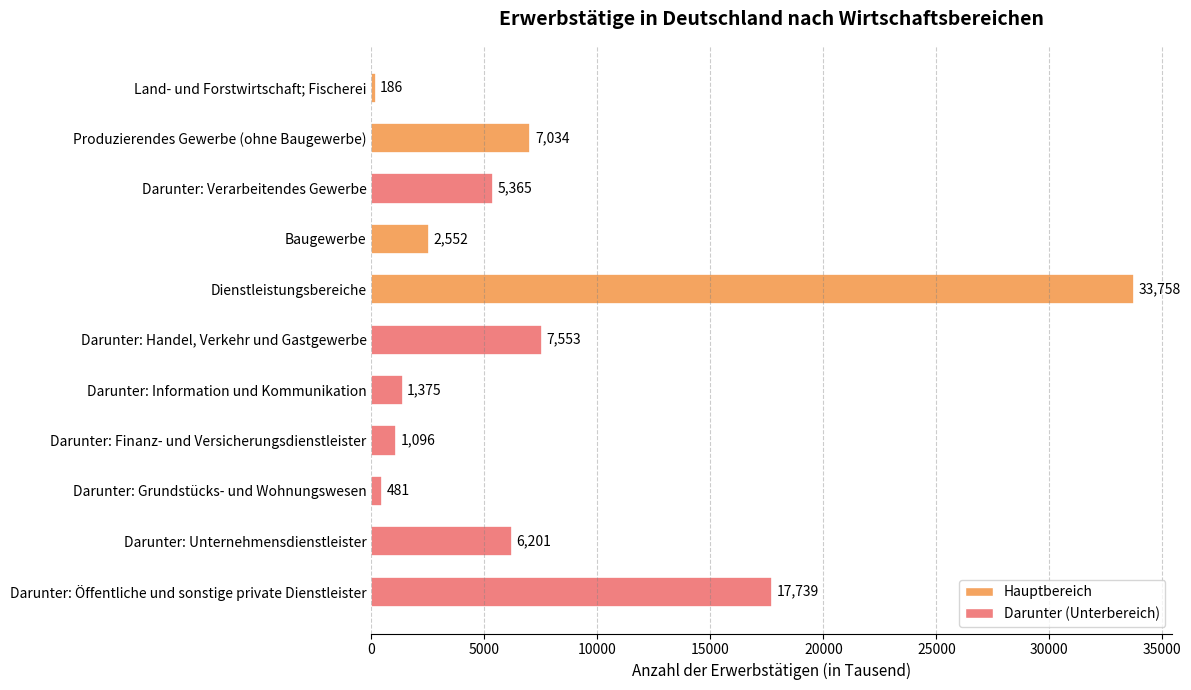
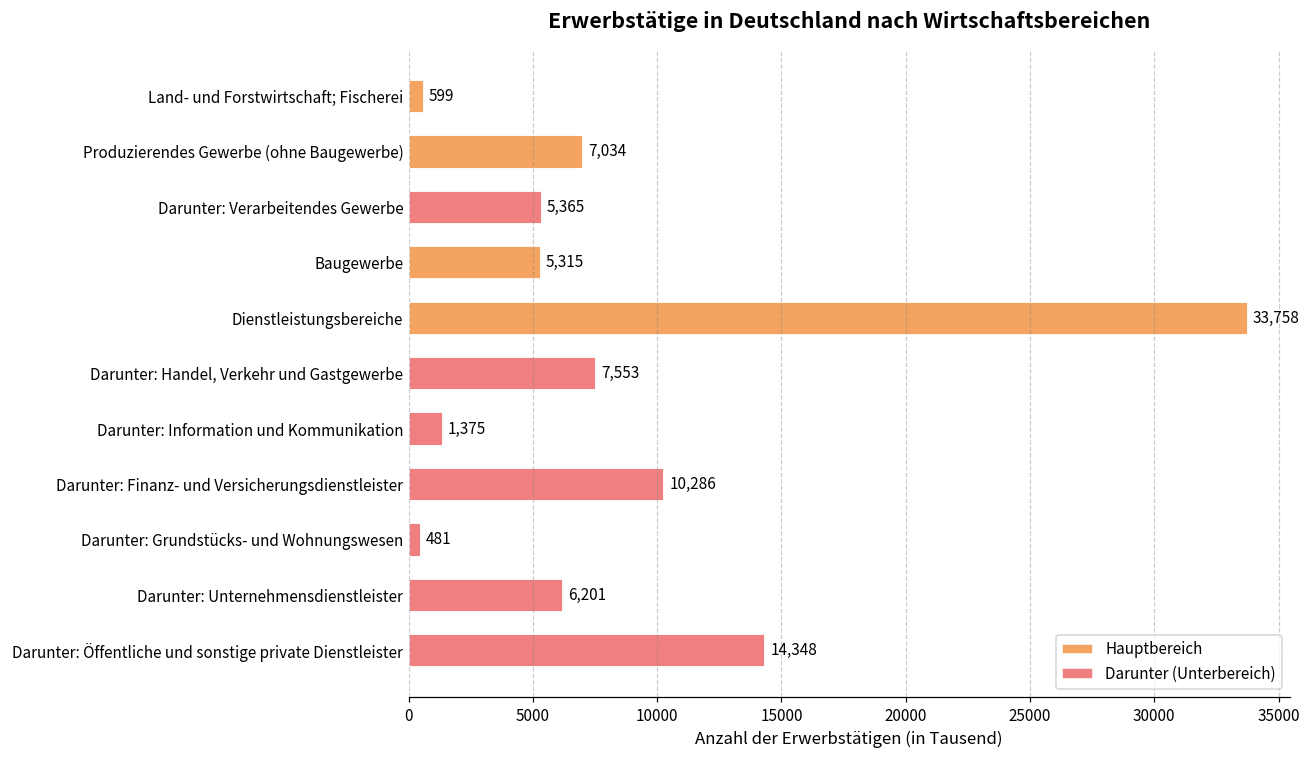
Land- und Forstwirtschaft; Fischerei: 186 -> 599
Baugewerbe: 2,552 -> 5,315
Darunter: Finanz- und Versicherungsdienstleister: 1,096 -> 10,286
Darunter: Öffentliche und sonstige private Dienstleister: 17,739 -> 14,348
